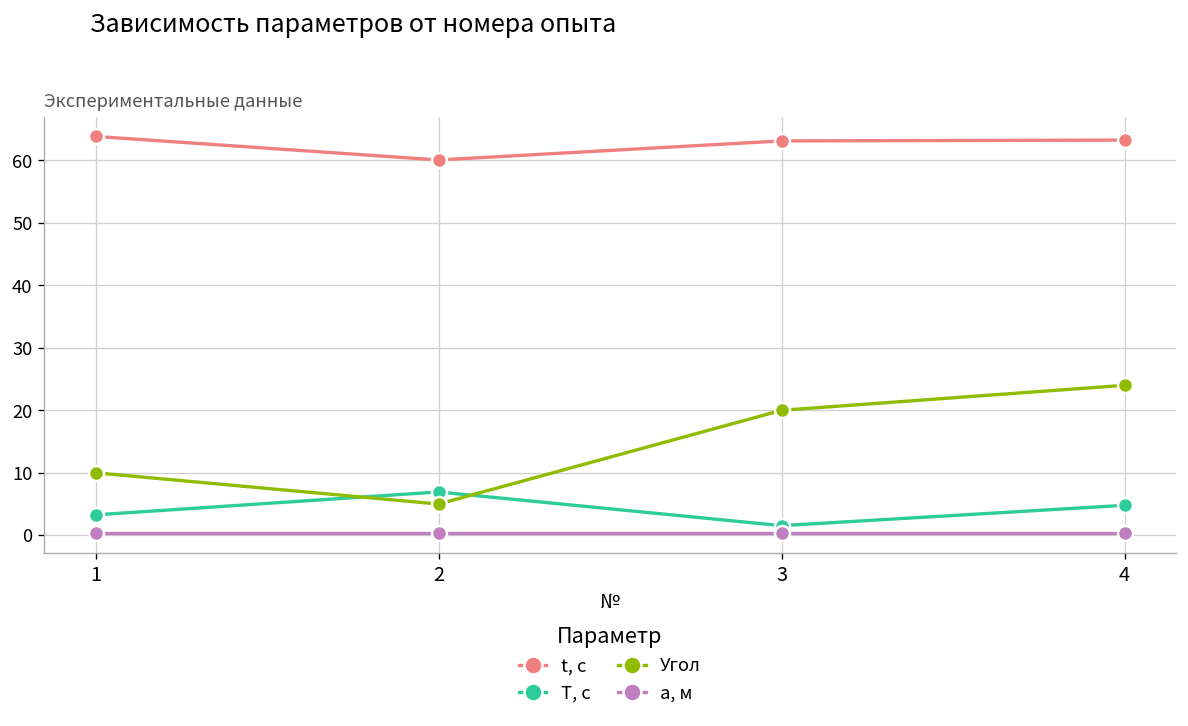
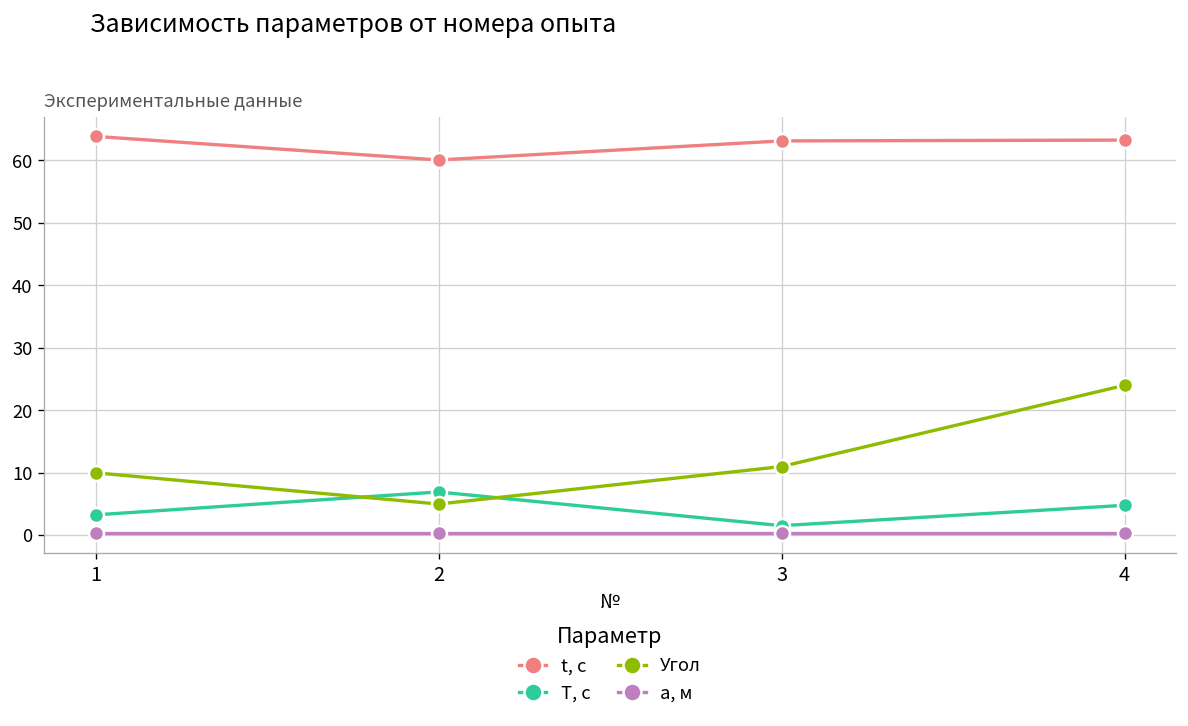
Угол, 3: 20 -> 11
